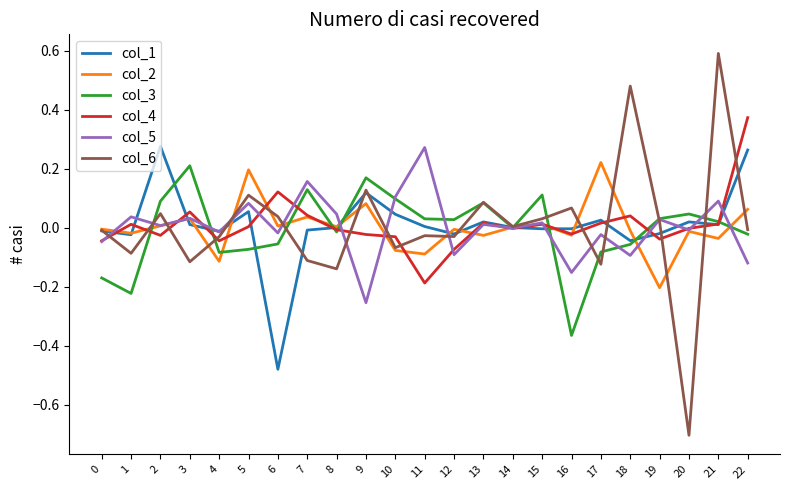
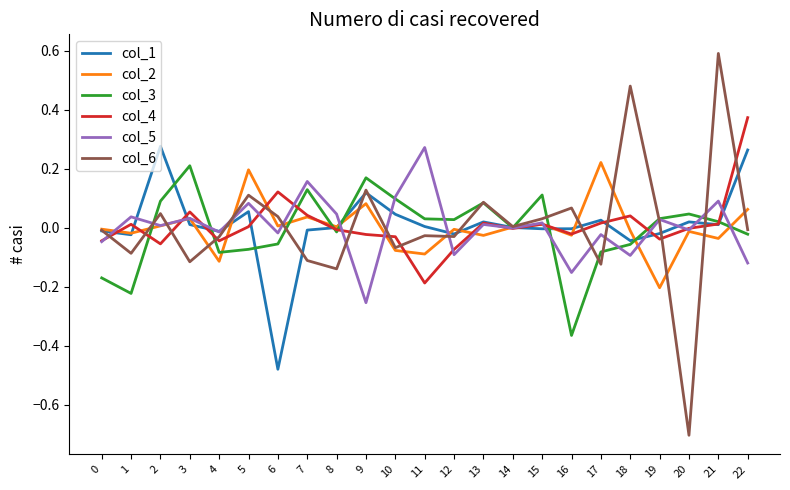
col_4, 2: -0.03 -> -0.05
